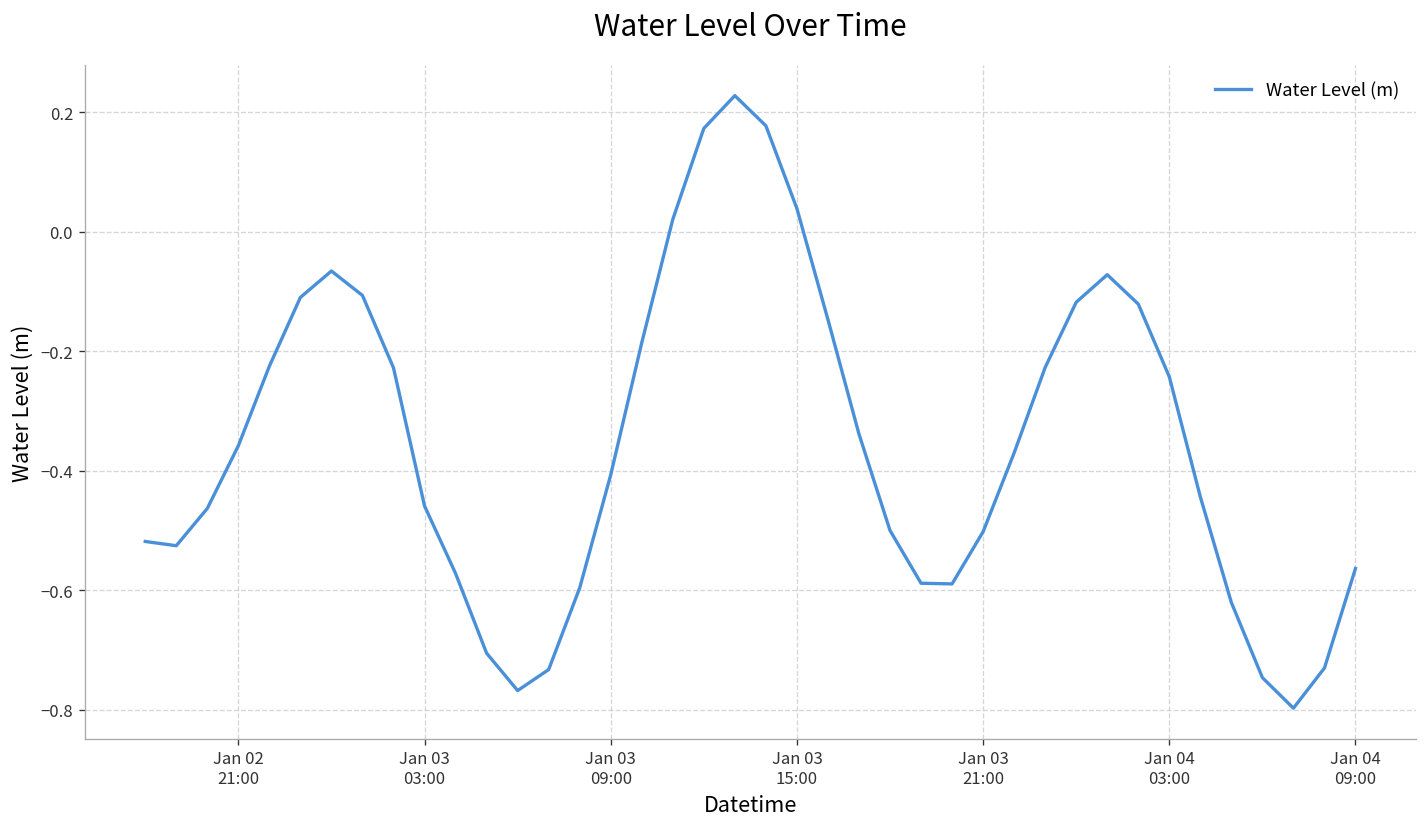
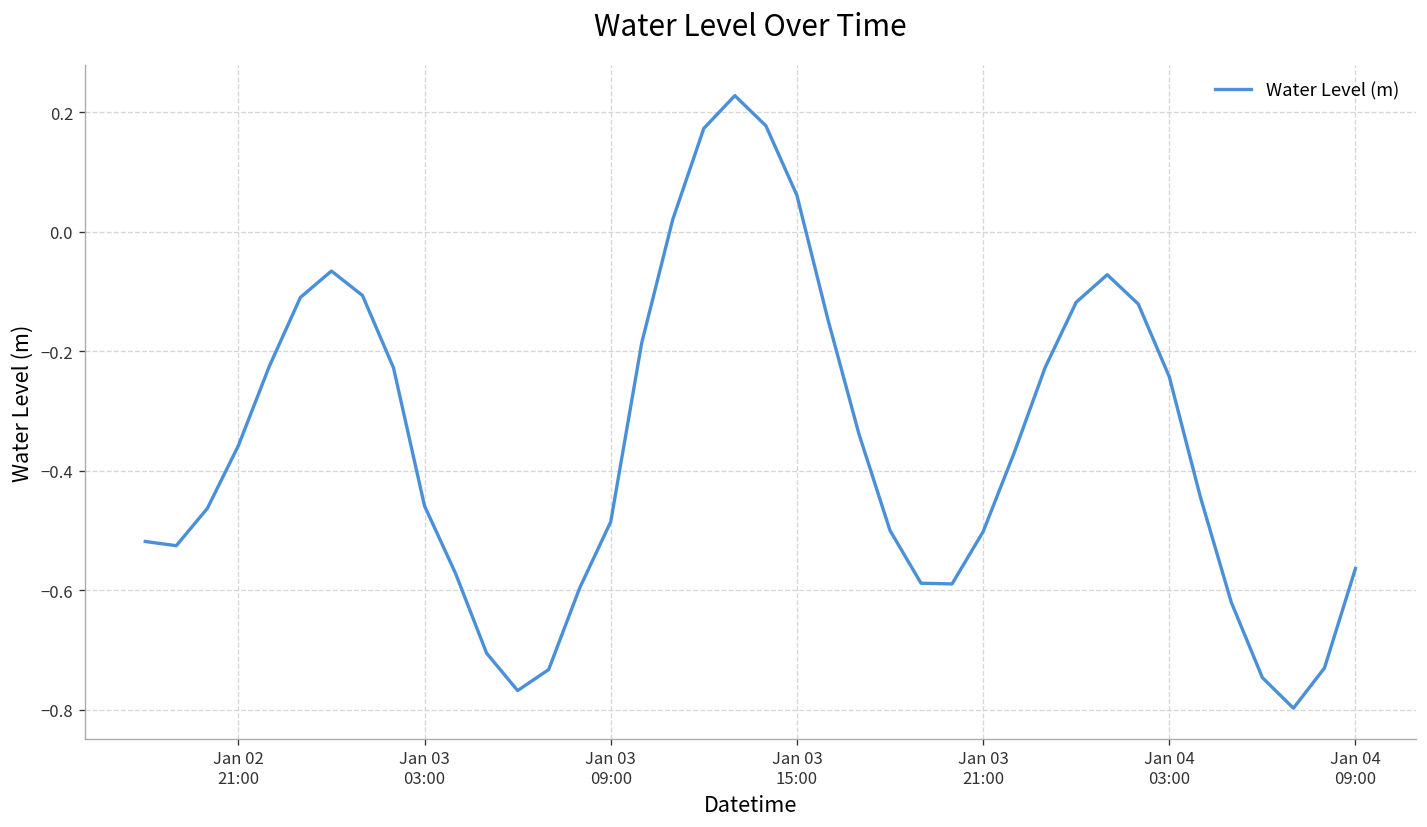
Jan 03 09:00: -0.41 -> -0.49
Jan 03 15:00: 0.04 -> 0.06
